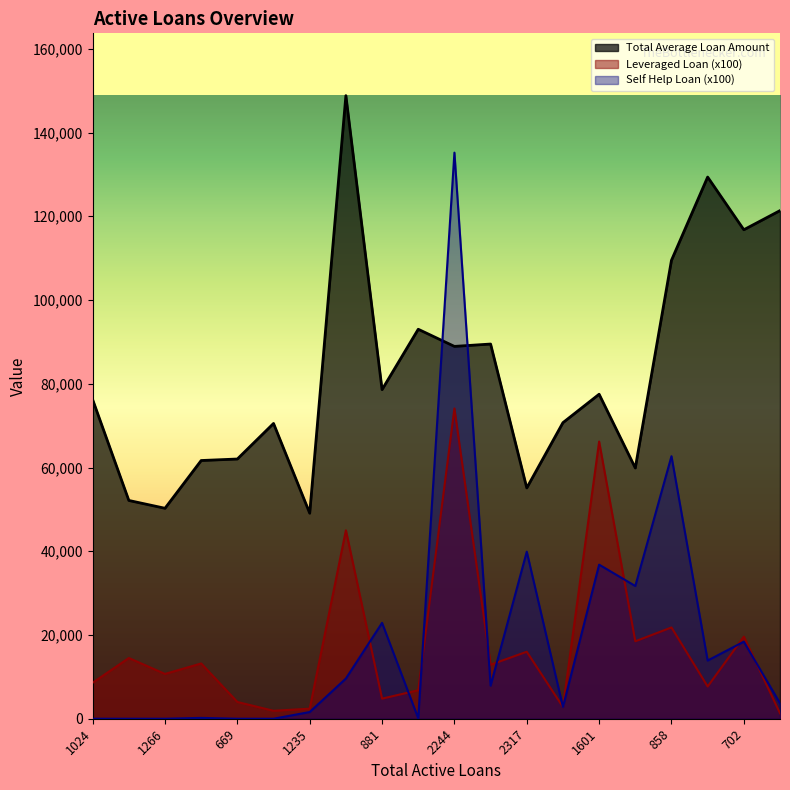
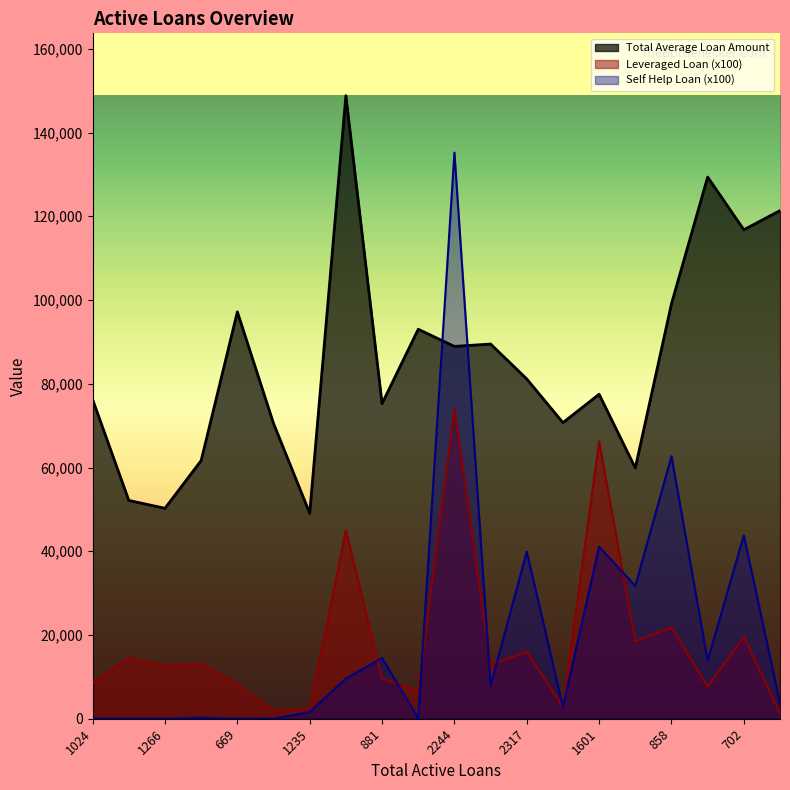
Leveraged Loan (x100), 1266: 11,000 -> 13,000
Total Average Loan Amount, 669: 62,000 -> 97,000
Leveraged Loan (x100), 669: 4,000 -> 8,000
Total Average Loan Amount, 881: 79,000 -> 75,000
Leveraged Loan (x100), 881: 5,000 -> 10,000
Self Help Loan (x100), 881: 23,000 -> 15,000
Total Average Loan Amount, 2317: 55,000 -> 81,000
Self Help Loan (x100), 1601: 37,000 -> 41,000
Total Average Loan Amount, 858: 109,000 -> 99,000
Self Help Loan (x100), 702: 18,000 -> 44,000
